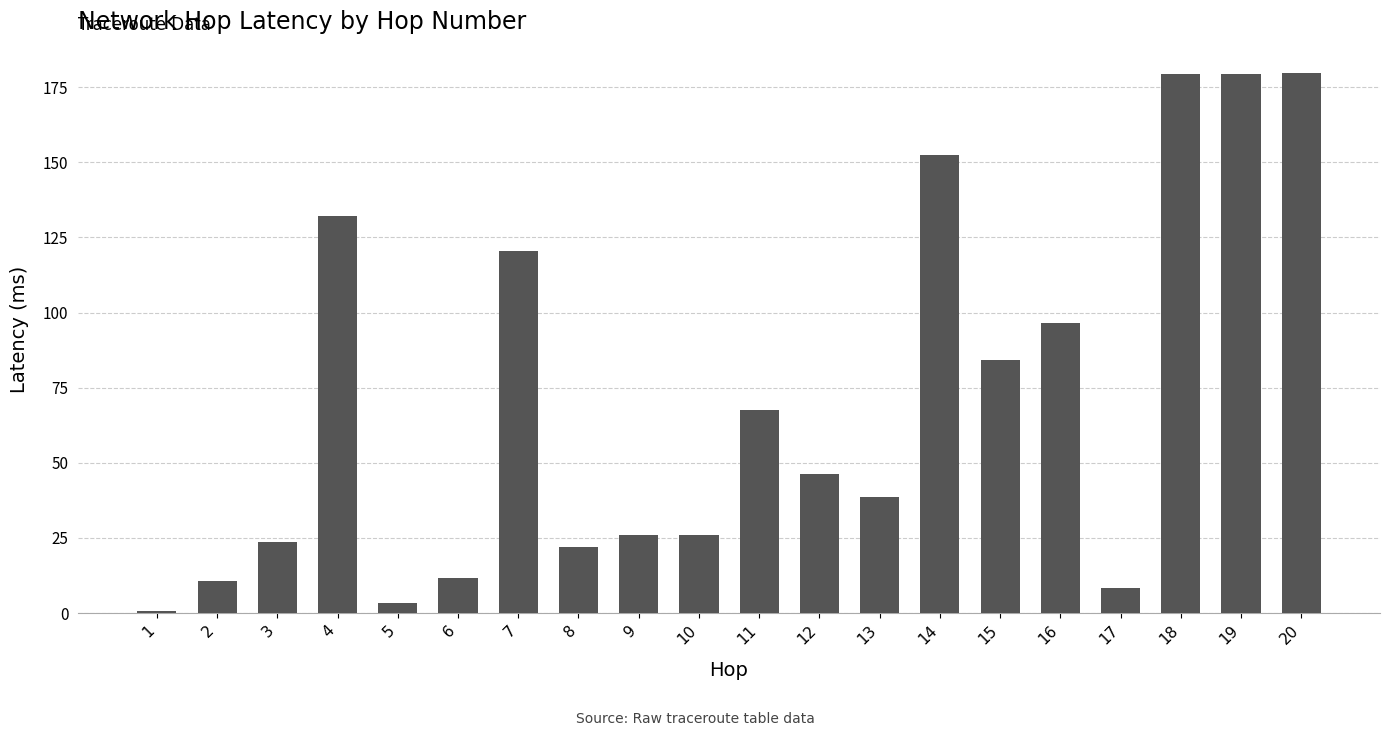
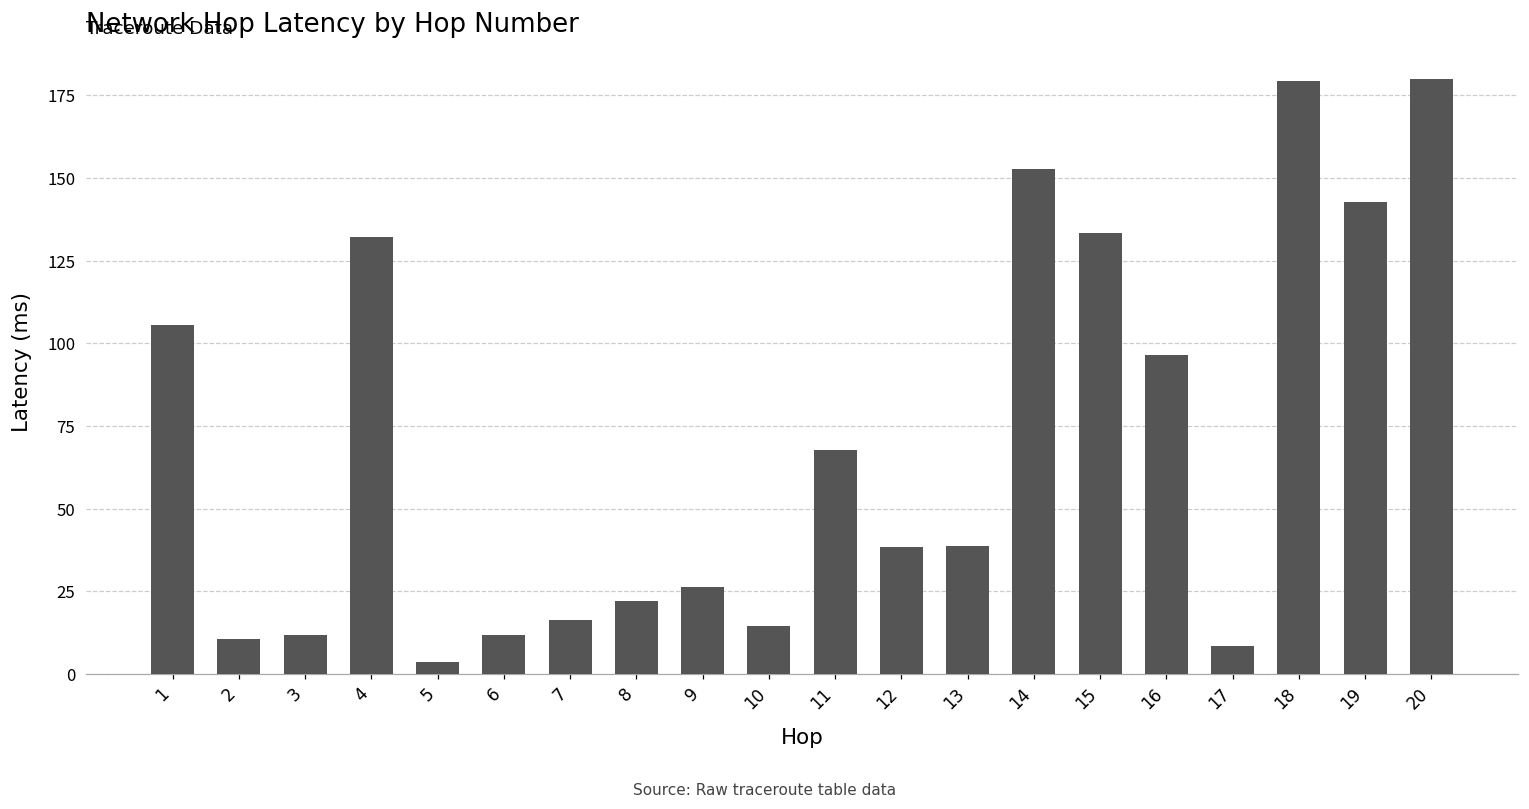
1: 1 -> 105
3: 24 -> 12
7: 120 -> 16
10: 26 -> 15
12: 46 -> 38
15: 84 -> 133
19: 180 -> 143
